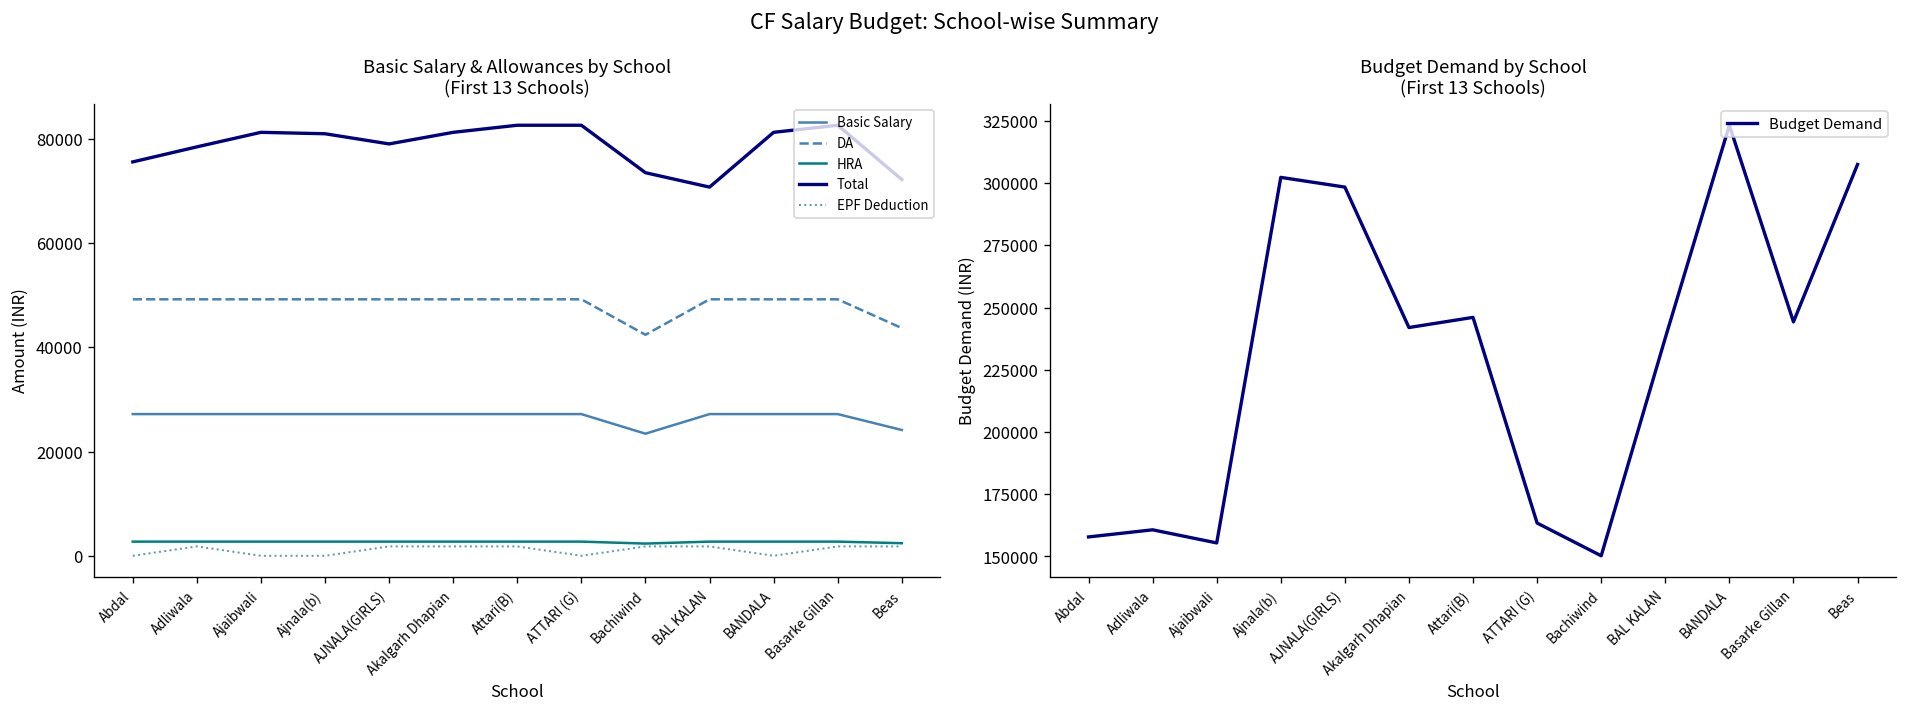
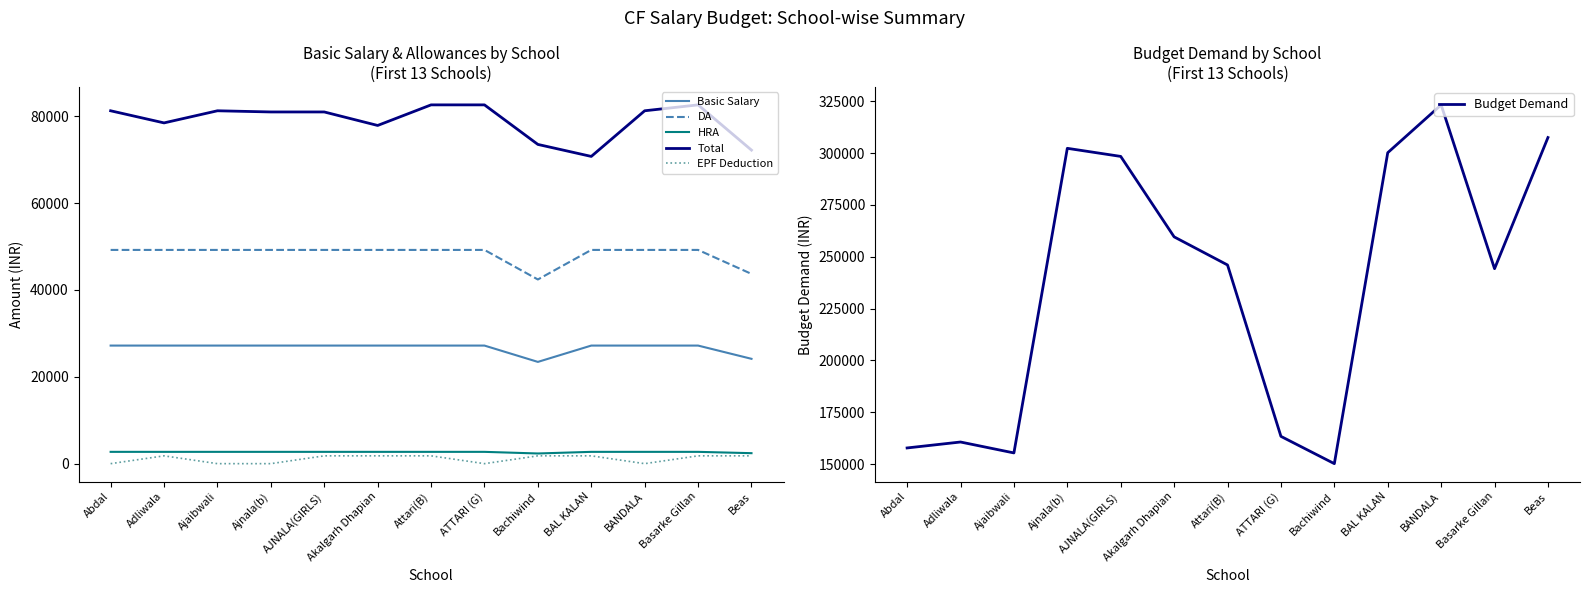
Basic Salary & Allowances by School (First 13 Schools), Total, Abdal: 76000 -> 81000
Basic Salary & Allowances by School (First 13 Schools), Total, AJNALA(GIRLS): 79000 -> 81000
Basic Salary & Allowances by School (First 13 Schools), Total, Akalgarh Dhapian: 81000 -> 78000
Budget Demand by School (First 13 Schools), Akalgarh Dhapian: 242000 -> 260000
Budget Demand by School (First 13 Schools), BAL KALAN: 238000 -> 300000
